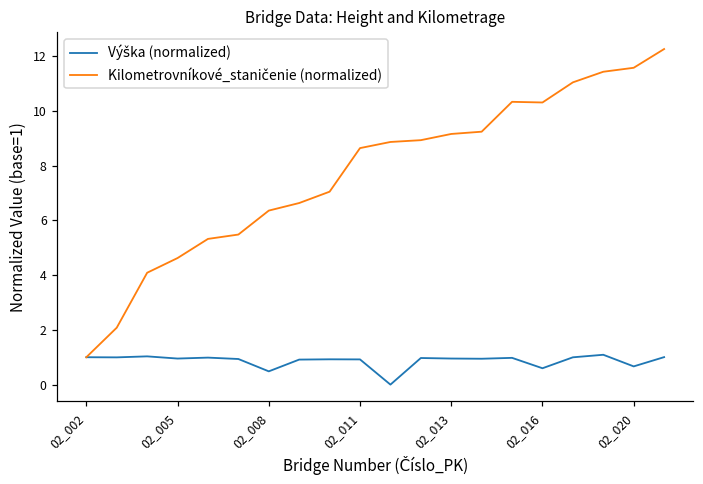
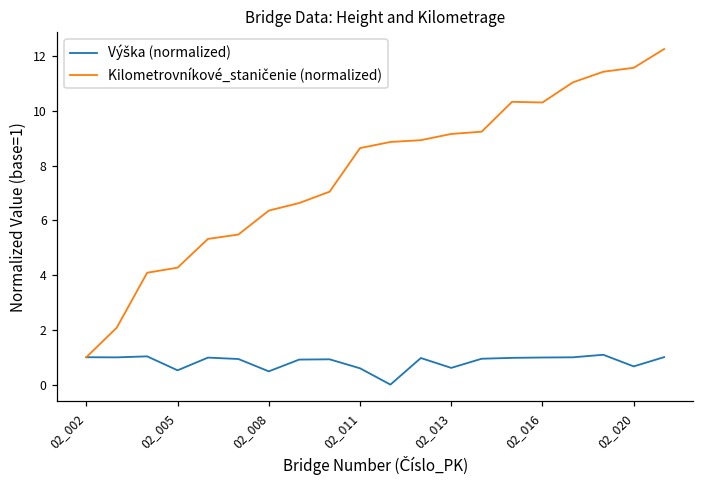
Výška (normalized), 02_005: 1.0 -> 0.5
Kilometrovníkové_staničenie (normalized), 02_005: 4.6 -> 4.3
Výška (normalized), 02_011: 0.9 -> 0.6
Výška (normalized), 02_013: 1.0 -> 0.6
Výška (normalized), 02_016: 0.6 -> 1.0
